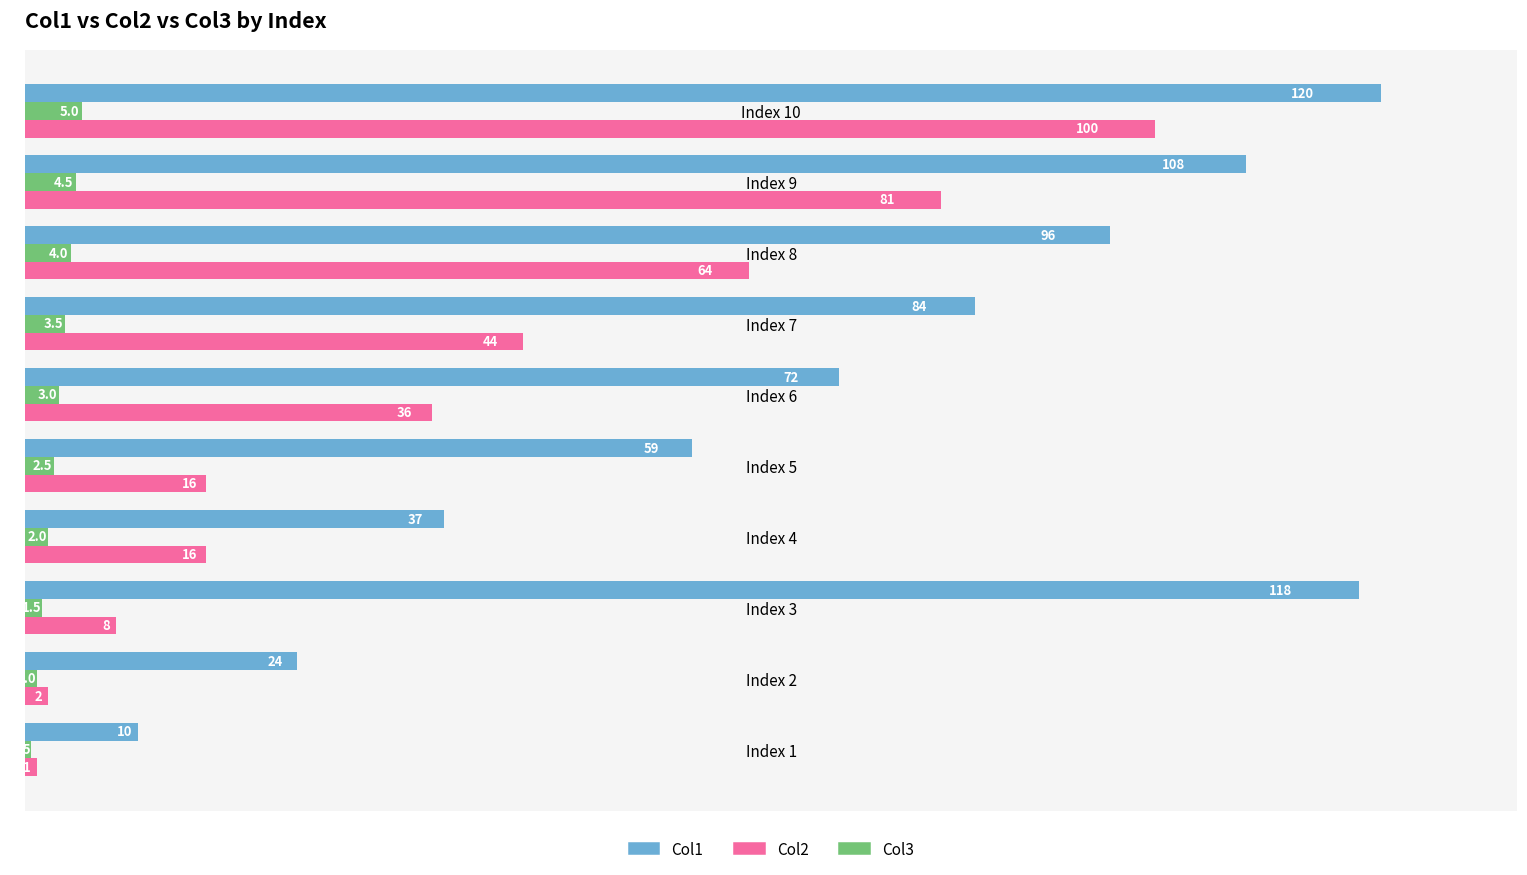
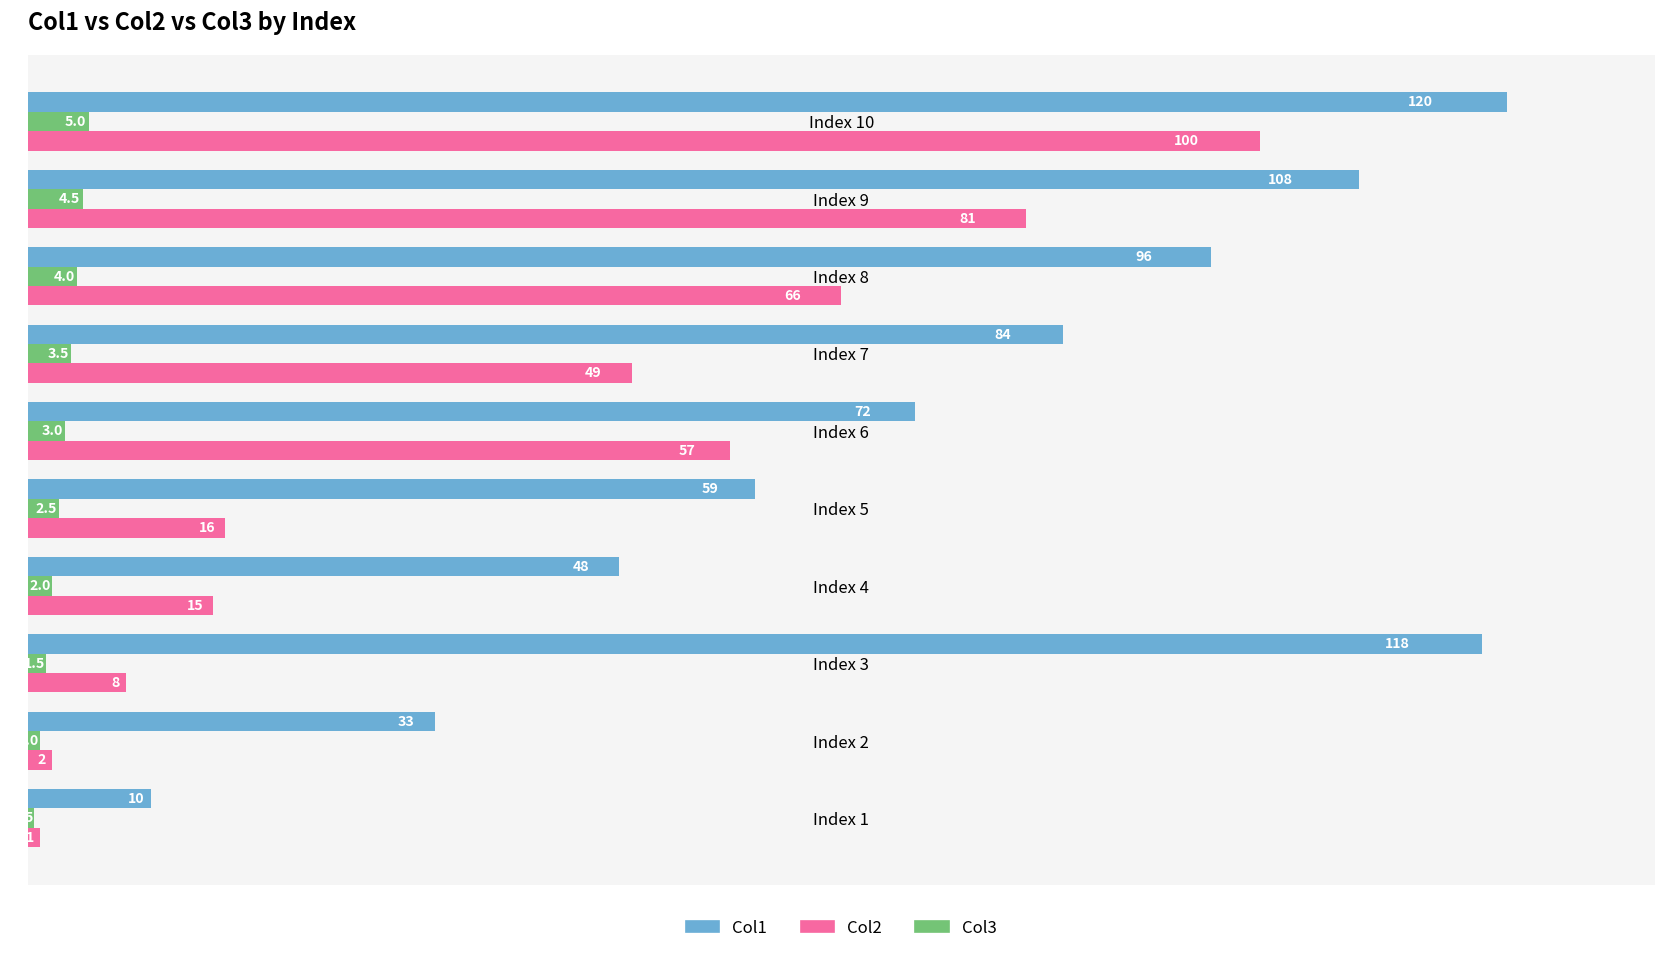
Col2, Index 8: 64 -> 66
Col2, Index 7: 44 -> 49
Col2, Index 6: 36 -> 57
Col1, Index 4: 37 -> 48
Col2, Index 4: 16 -> 15
Col1, Index 2: 24 -> 33
